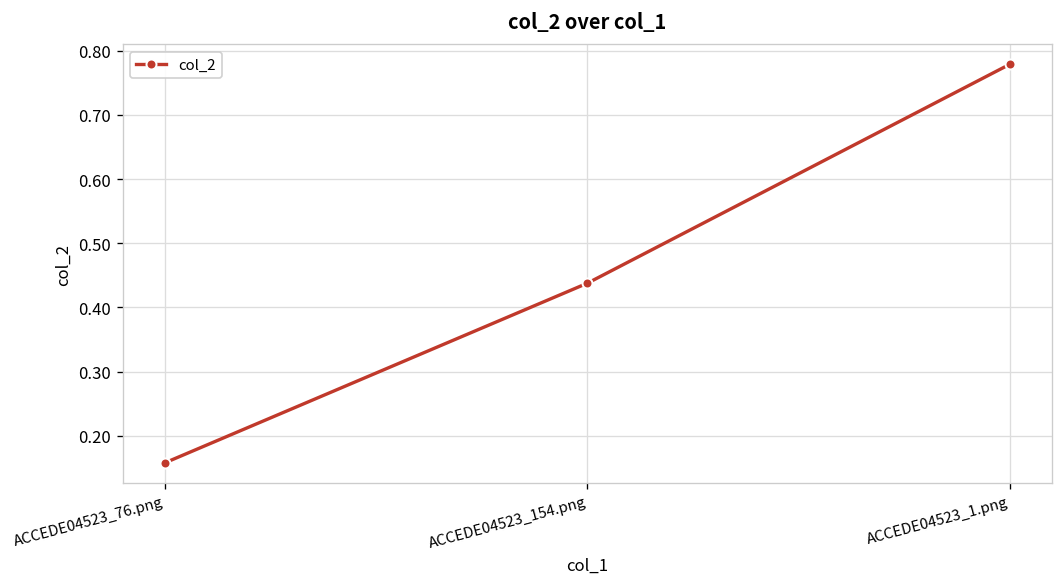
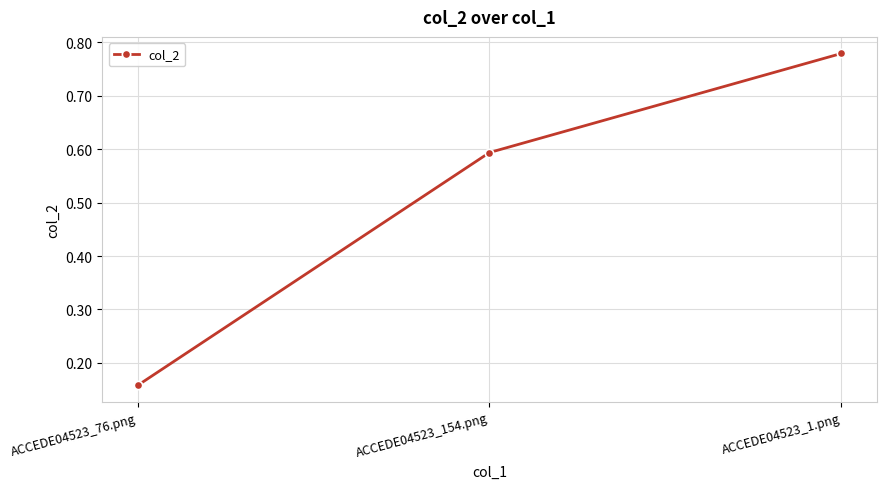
ACCEDE04523_154.png: 0.44 -> 0.59
